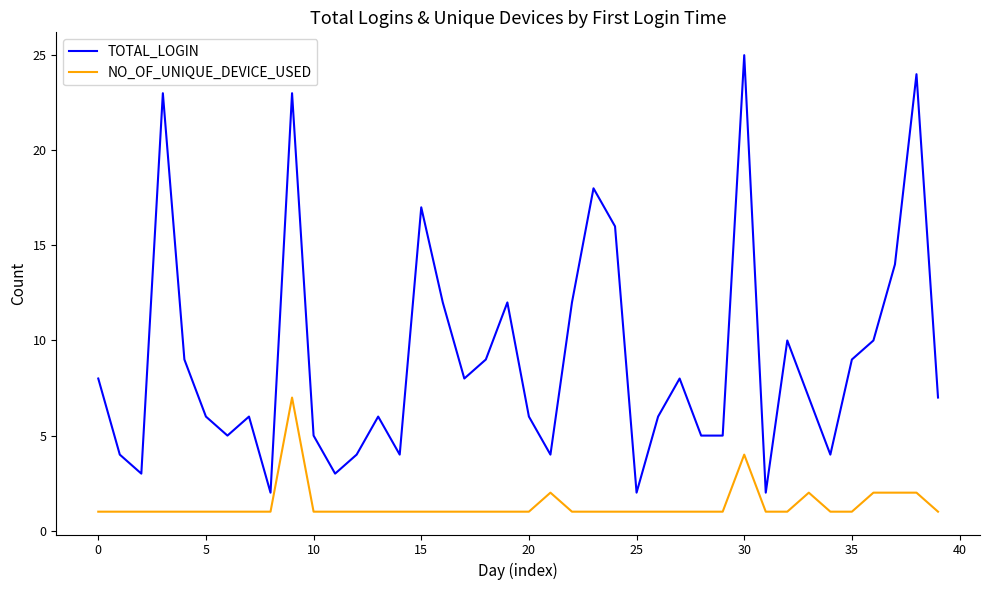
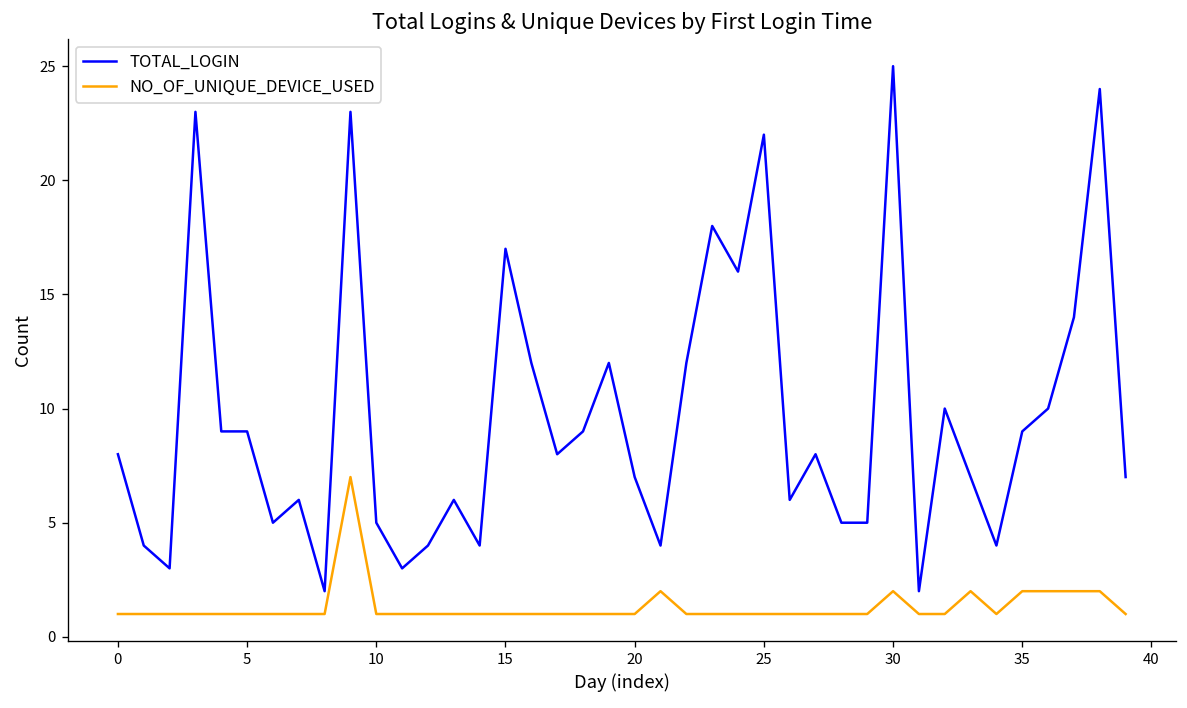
TOTAL_LOGIN, 5: 6 -> 9
TOTAL_LOGIN, 20: 6 -> 7
TOTAL_LOGIN, 25: 2 -> 22
NO_OF_UNIQUE_DEVICE_USED, 30: 4 -> 2
NO_OF_UNIQUE_DEVICE_USED, 35: 1 -> 2
